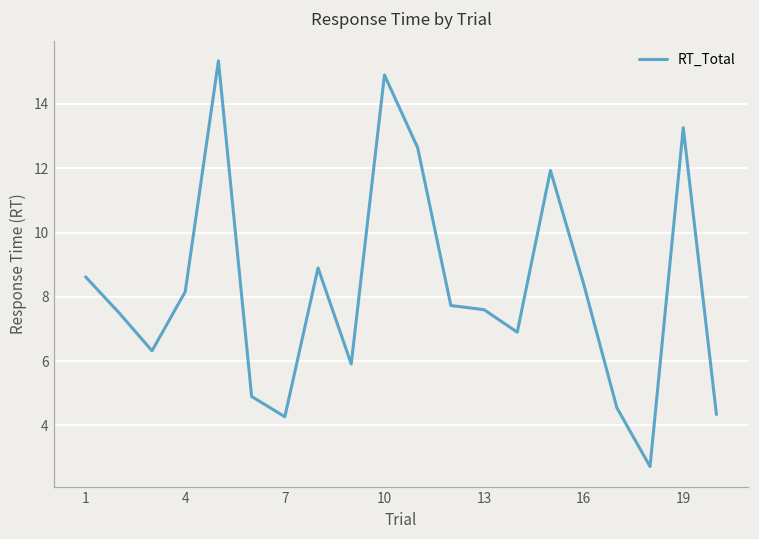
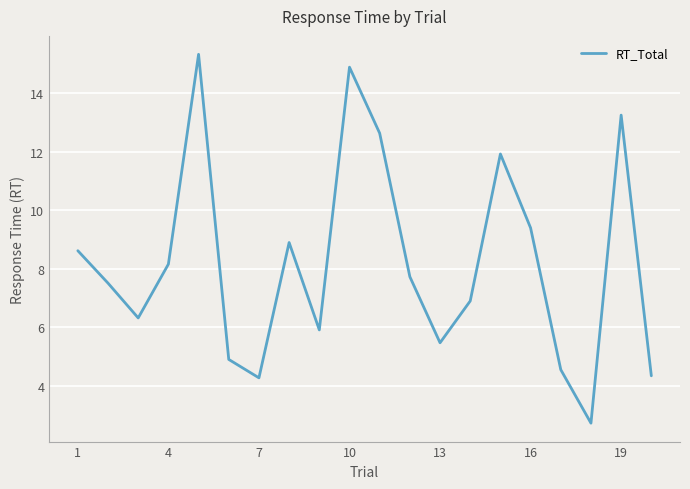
13: 7.6 -> 5.5
16: 8.4 -> 9.4
